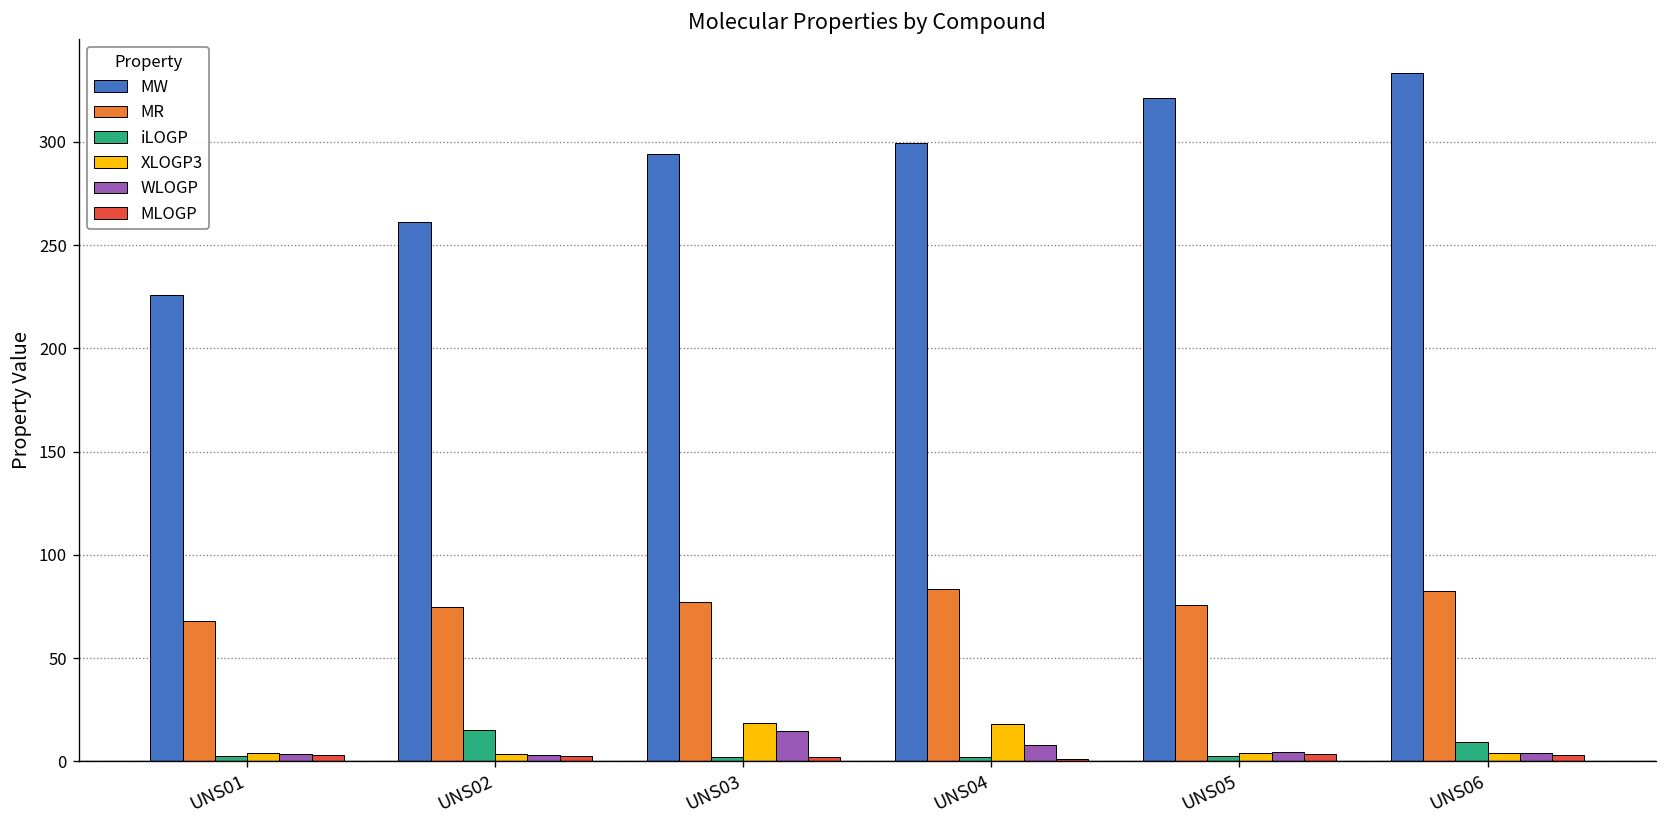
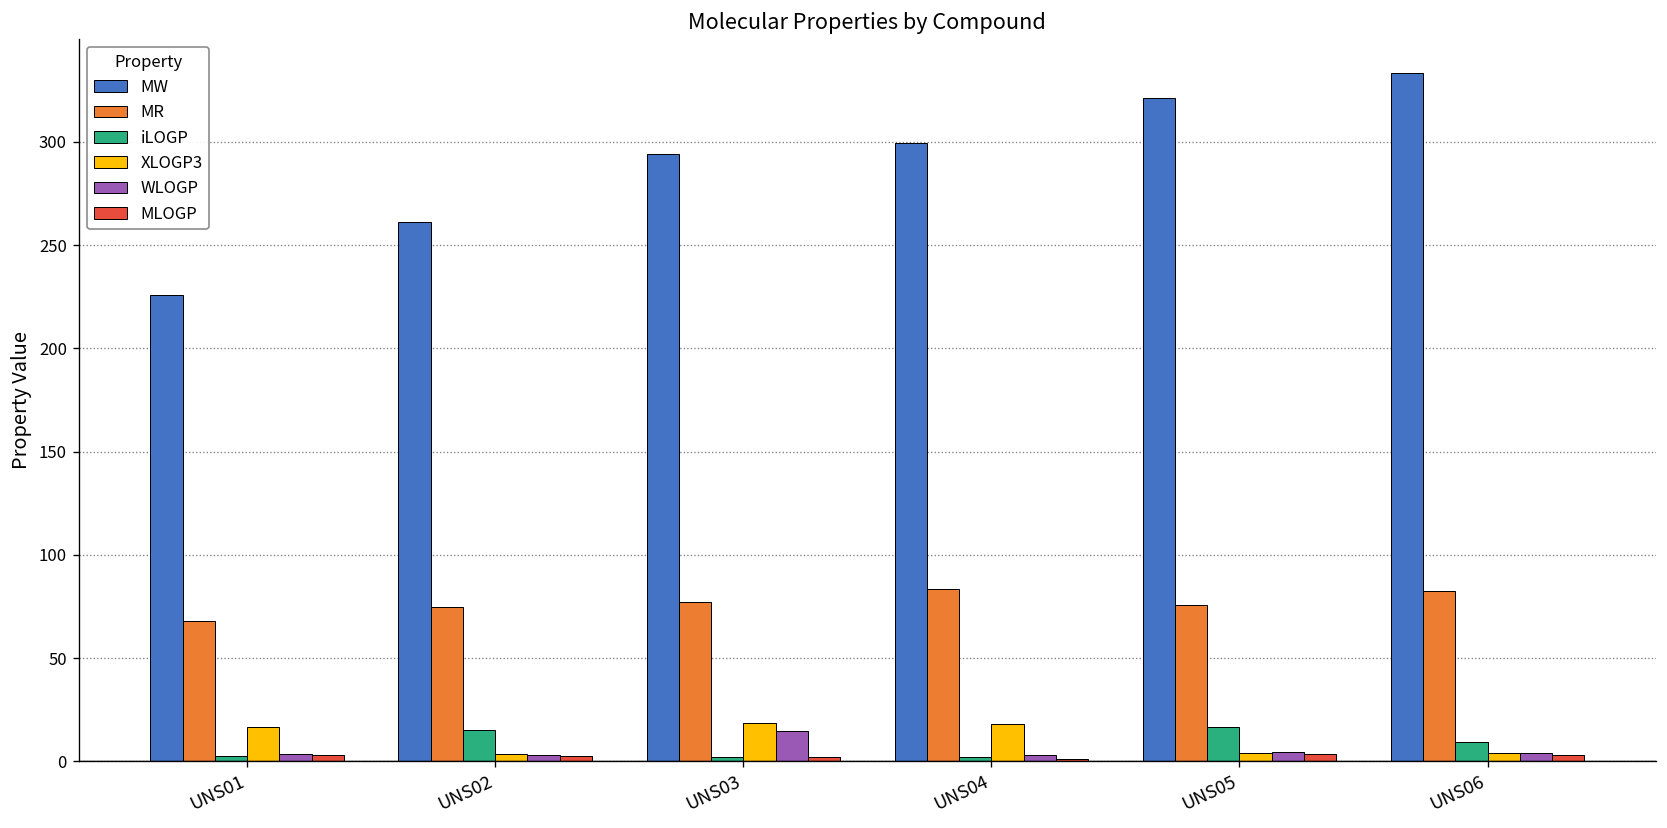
XLOGP3, UNS01: 4 -> 17
WLOGP, UNS04: 8 -> 3
iLOGP, UNS05: 3 -> 17
